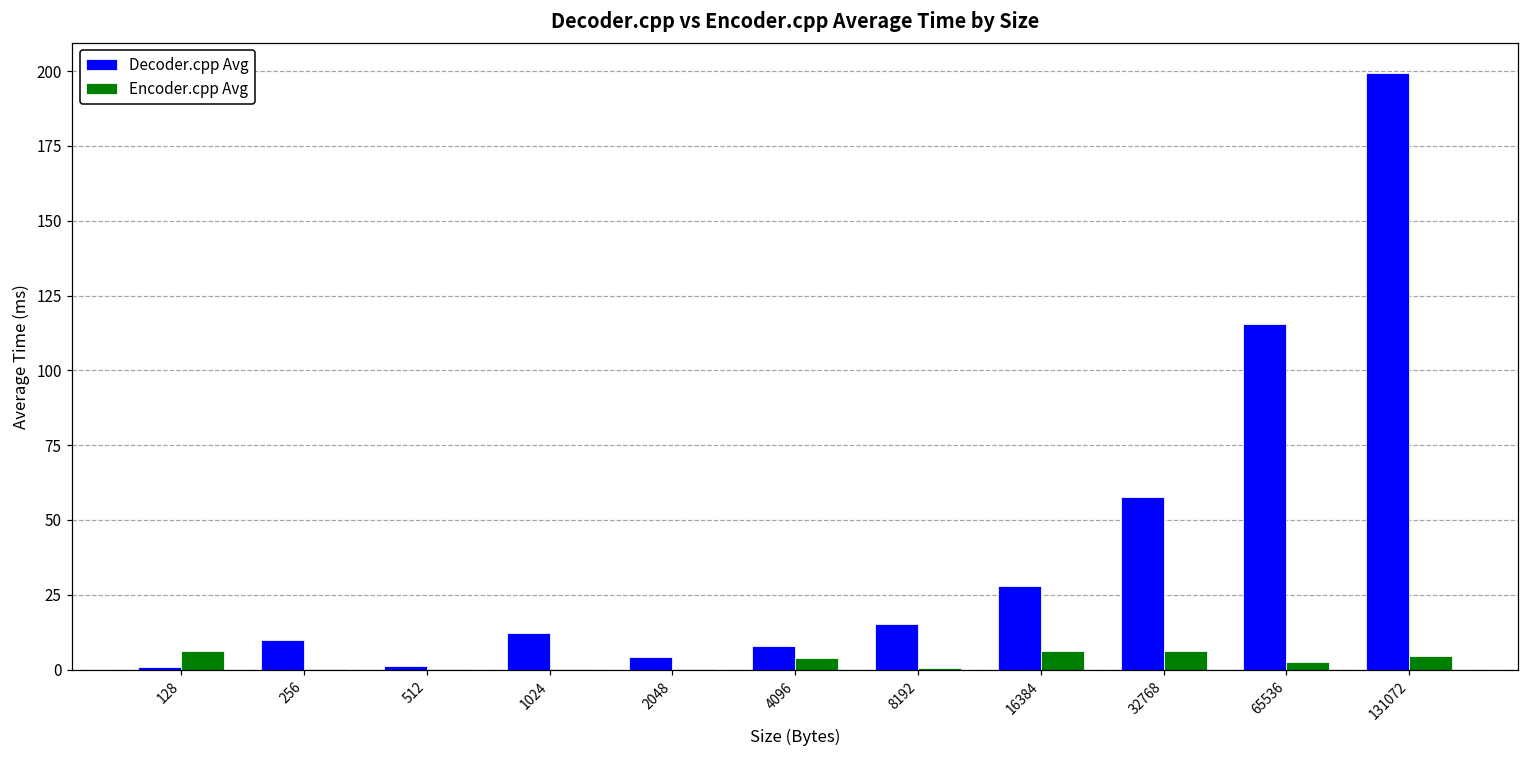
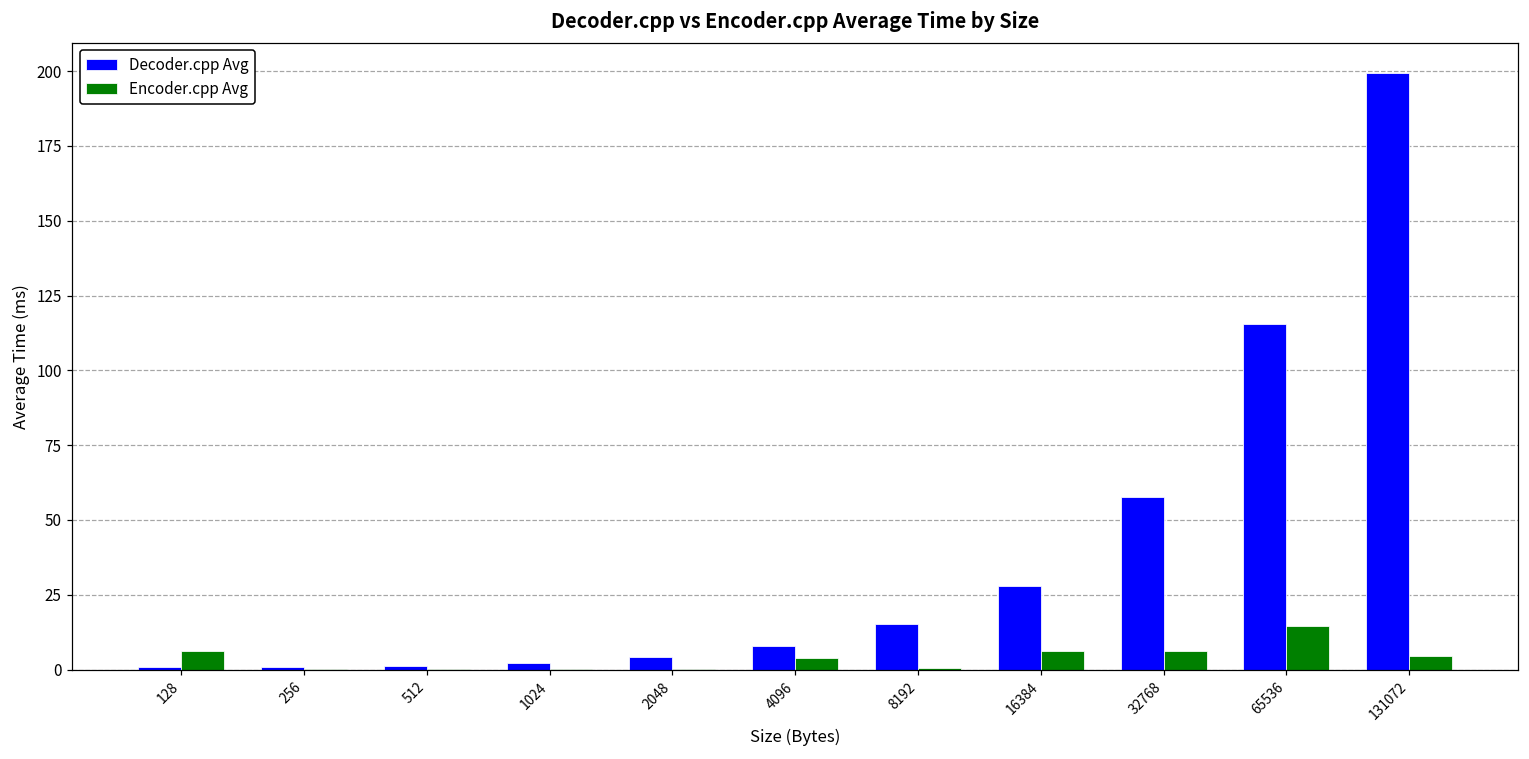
Decoder.cpp Avg, 256: 10 -> 1
Decoder.cpp Avg, 1024: 12 -> 2
Encoder.cpp Avg, 65536: 3 -> 15
